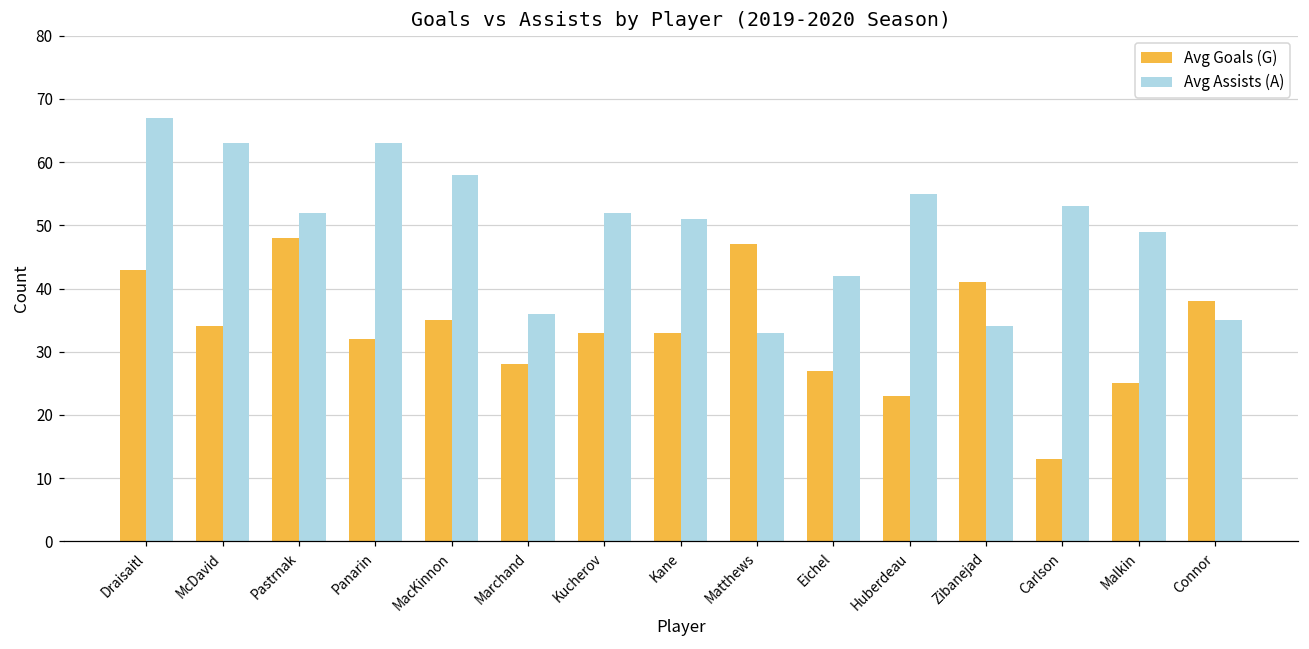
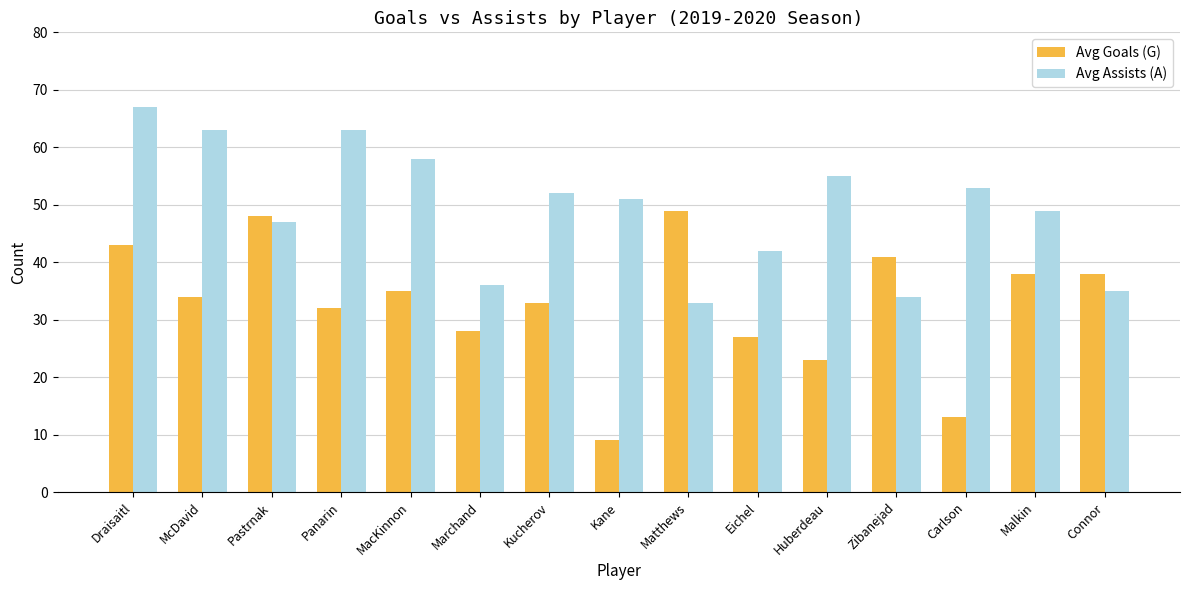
Avg Assists (A), Pastrnak: 52 -> 47
Avg Goals (G), Kane: 33 -> 9
Avg Goals (G), Matthews: 47 -> 49
Avg Goals (G), Malkin: 25 -> 38
